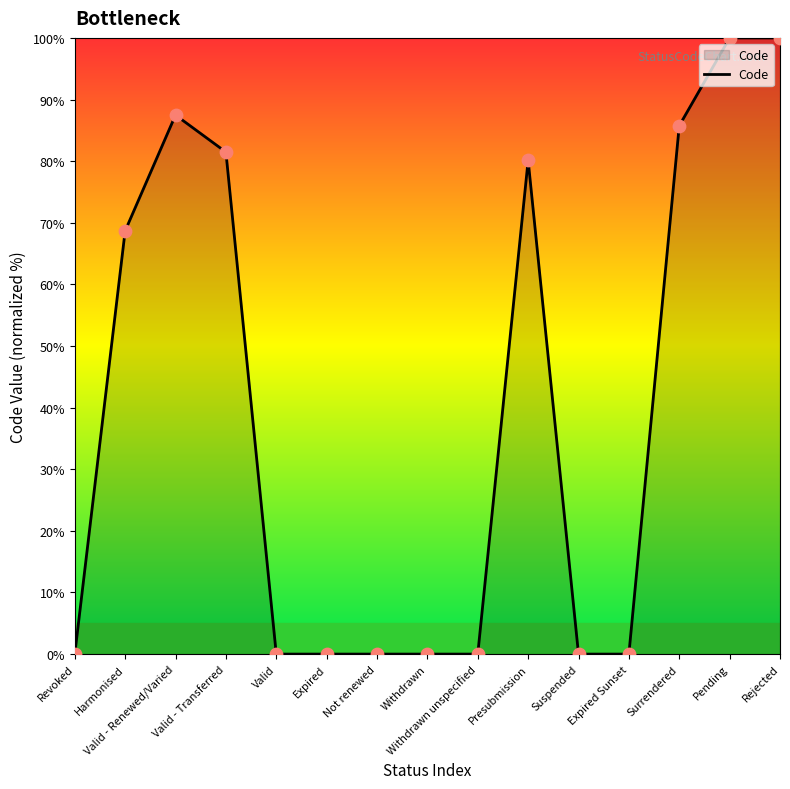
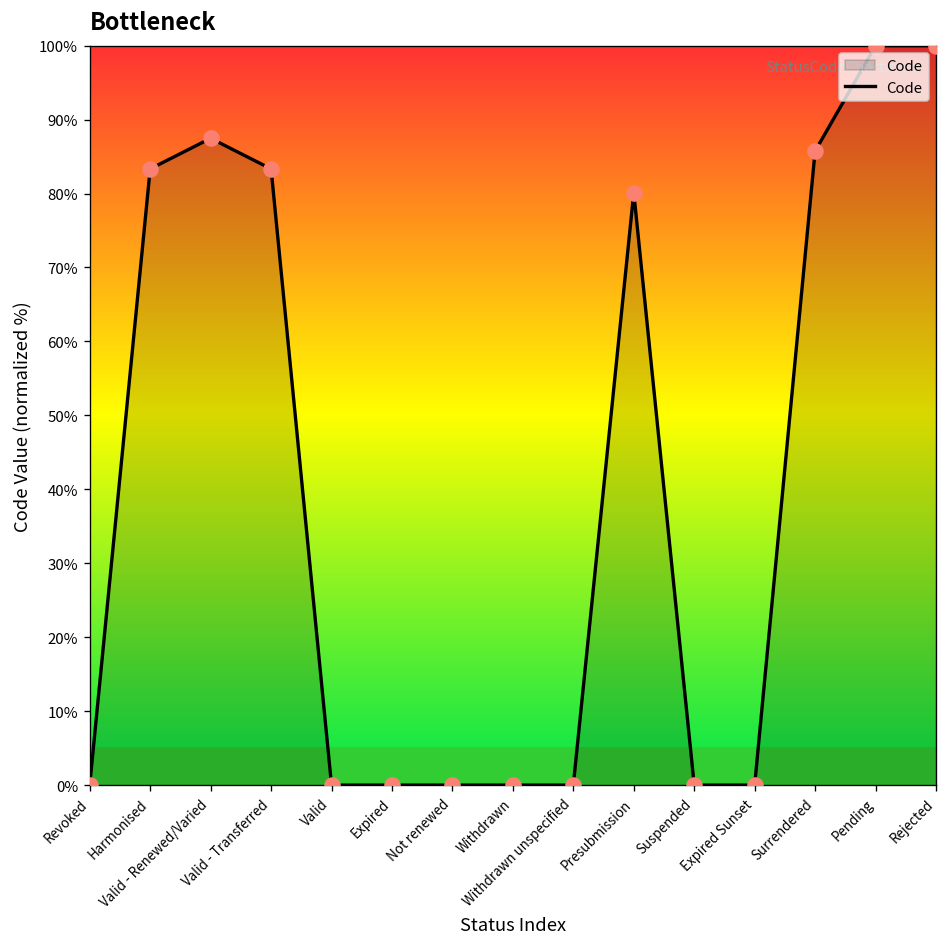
Harmonised: 69% -> 83%
Valid - Transferred: 81% -> 83%
